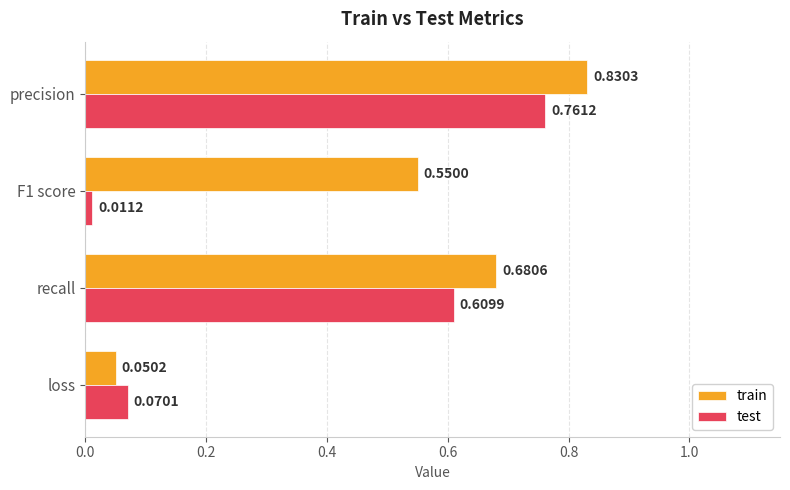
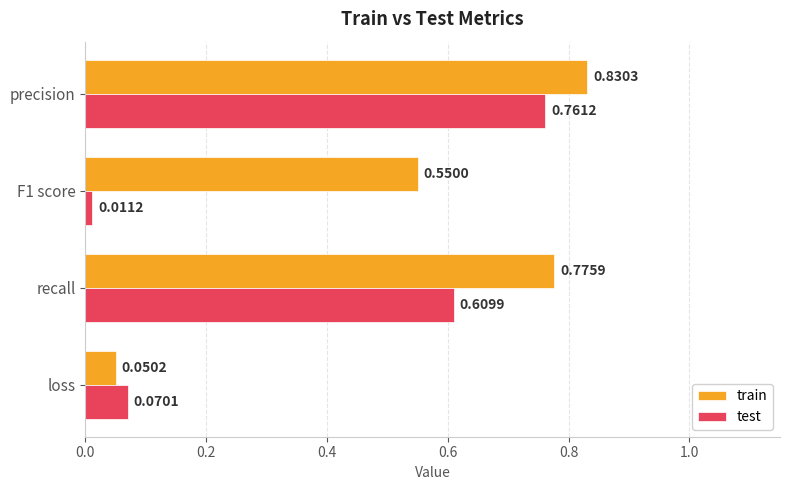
train, recall: 0.6806 -> 0.7759
